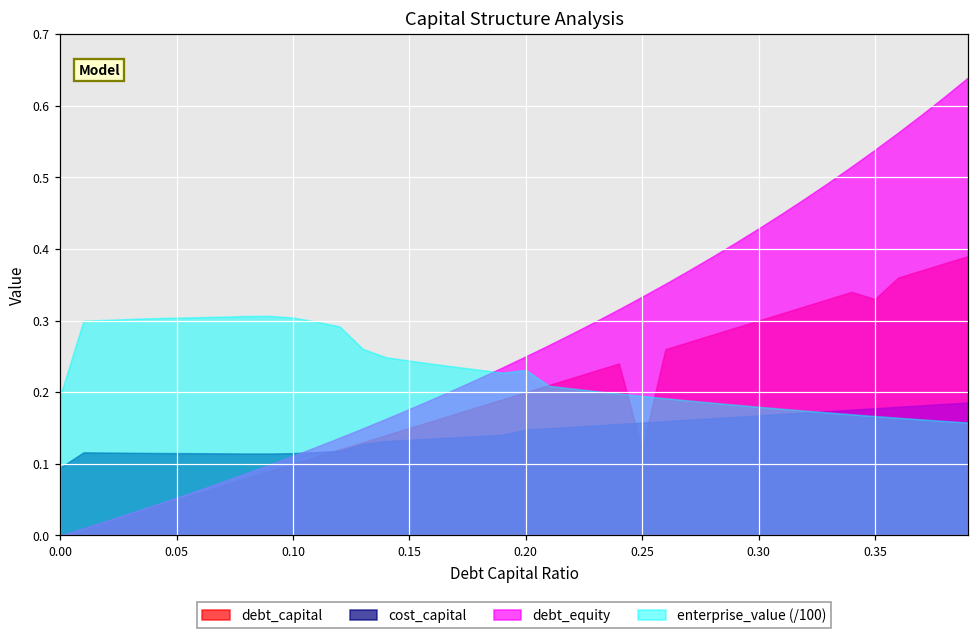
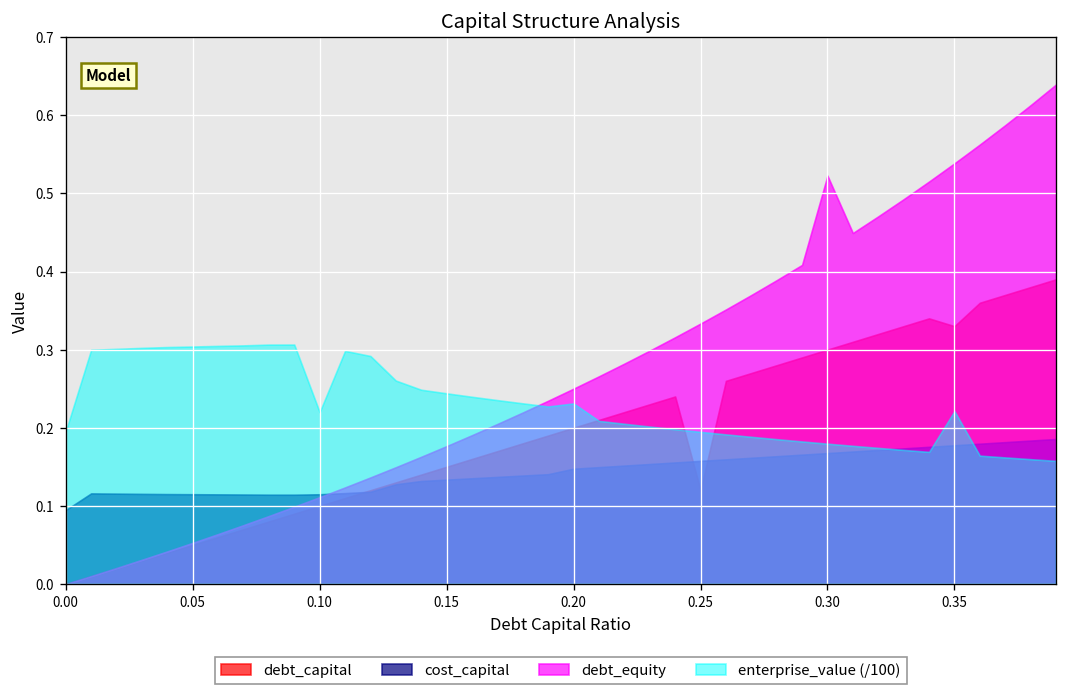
enterprise_value (/100), 0.10: 0.30 -> 0.22
debt_equity, 0.30: 0.43 -> 0.52
enterprise_value (/100), 0.35: 0.17 -> 0.22
